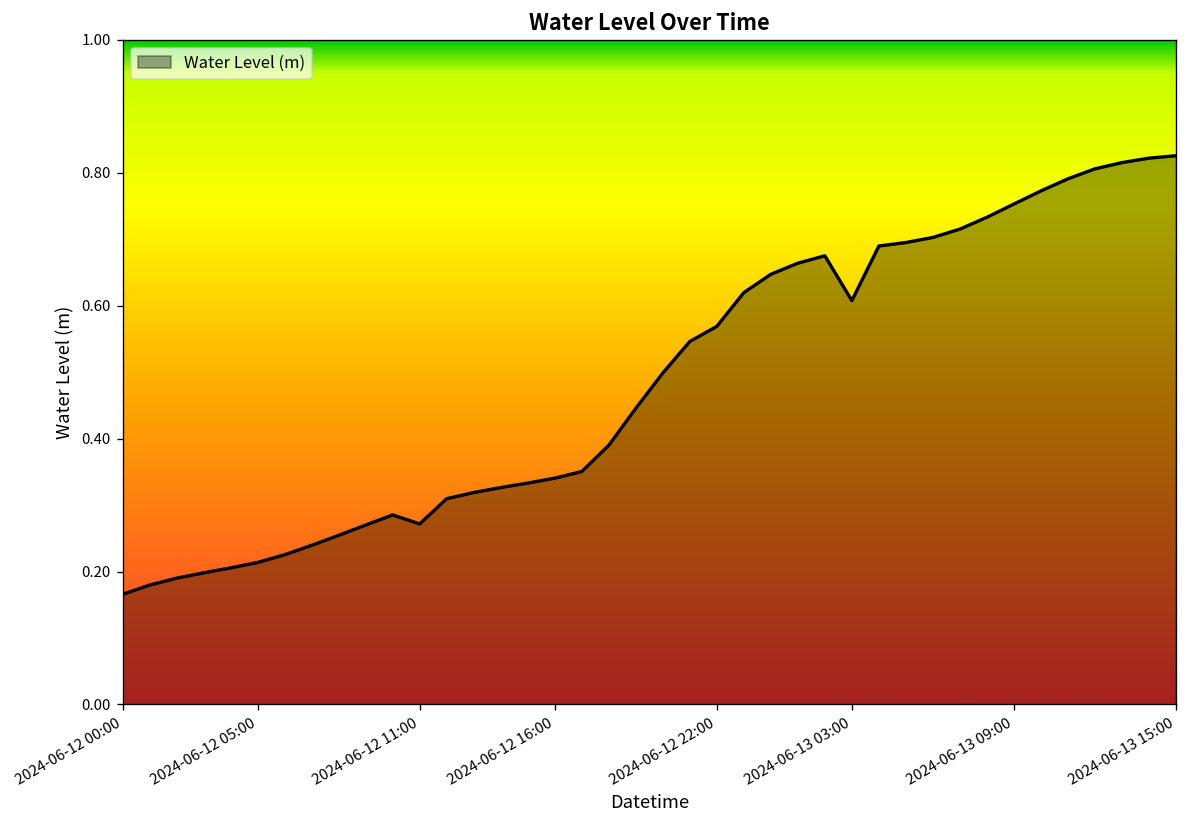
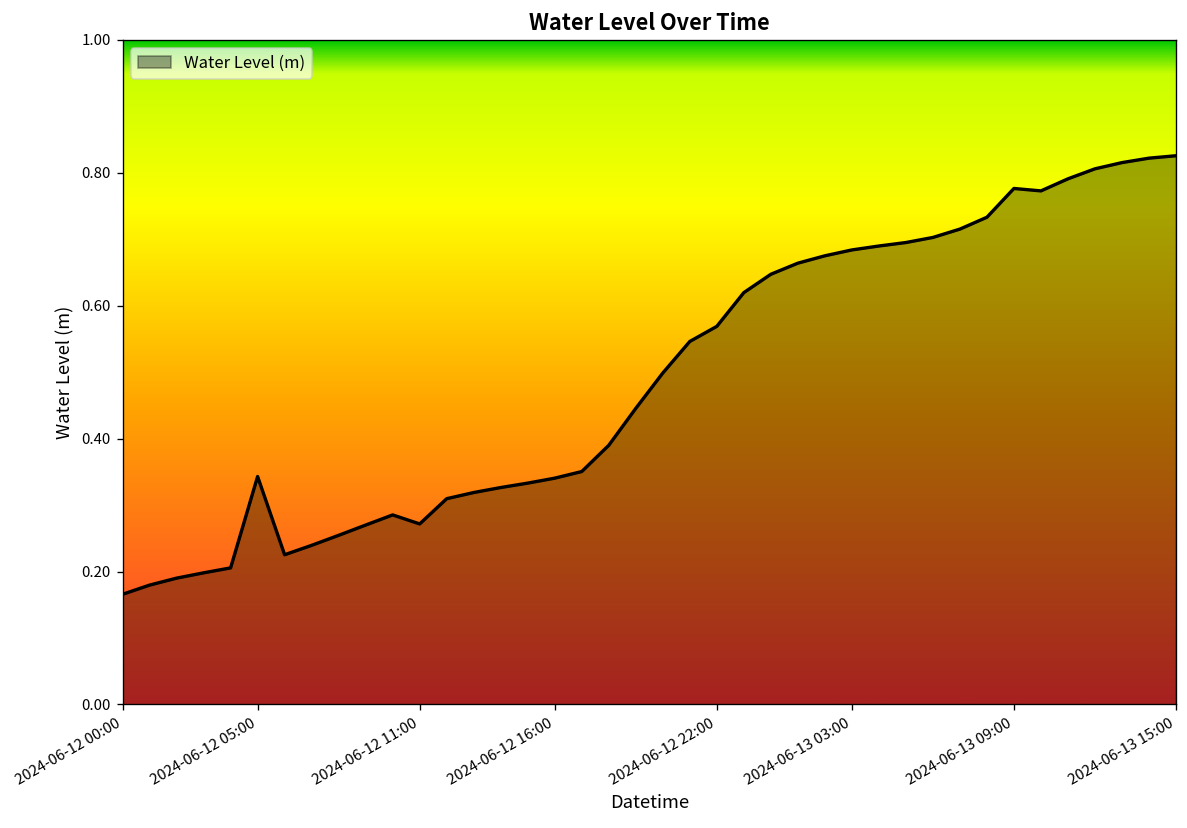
2024-06-12 05:00: 0.21 -> 0.34
2024-06-13 03:00: 0.61 -> 0.68
2024-06-13 09:00: 0.75 -> 0.78
